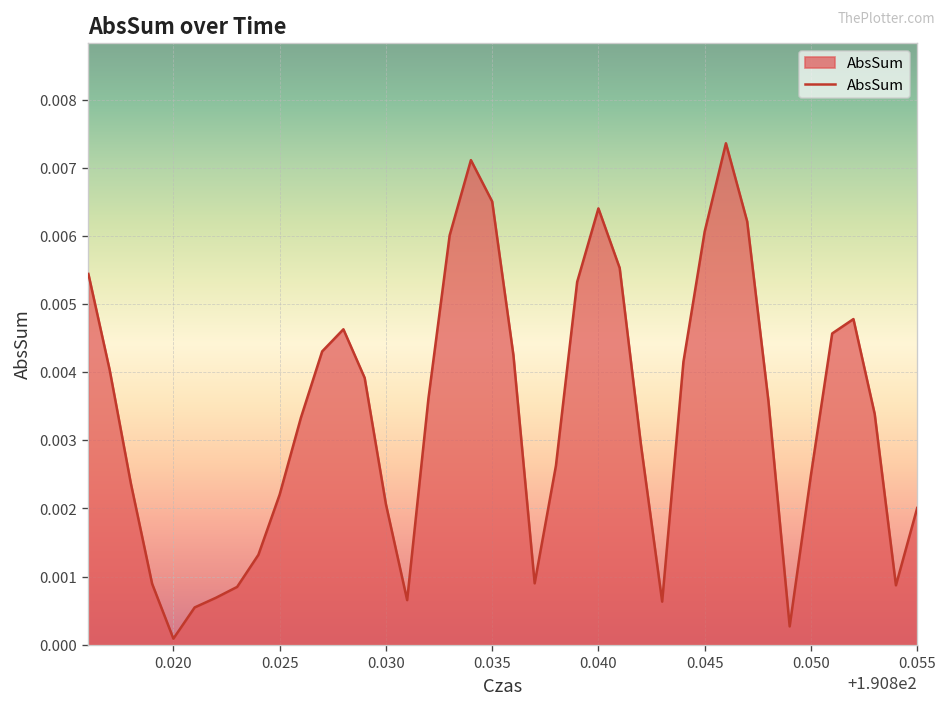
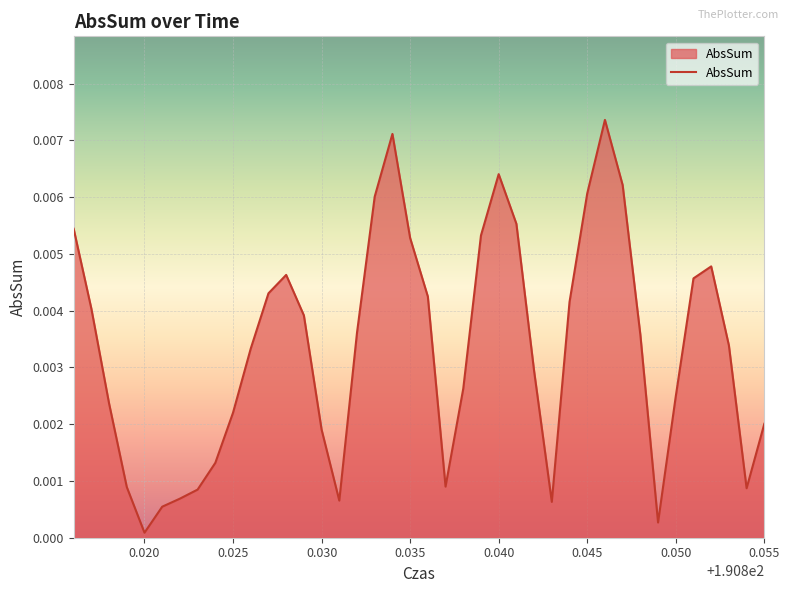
0.030: 0.0021 -> 0.0019
0.035: 0.0065 -> 0.0053
